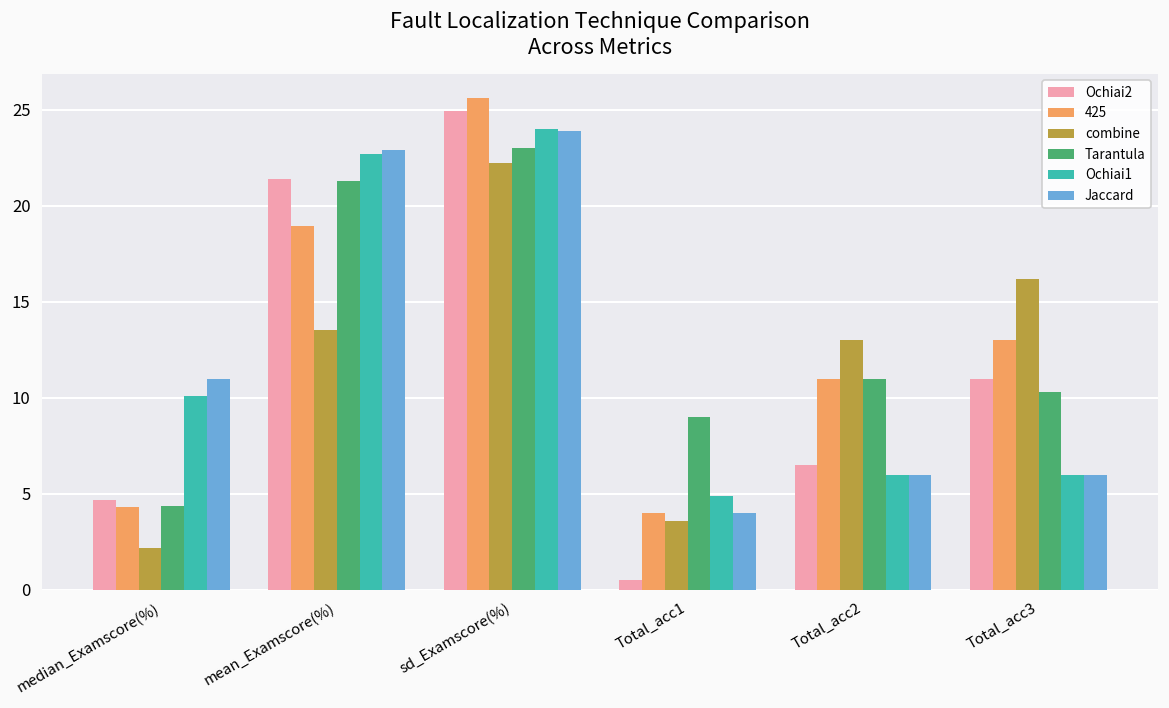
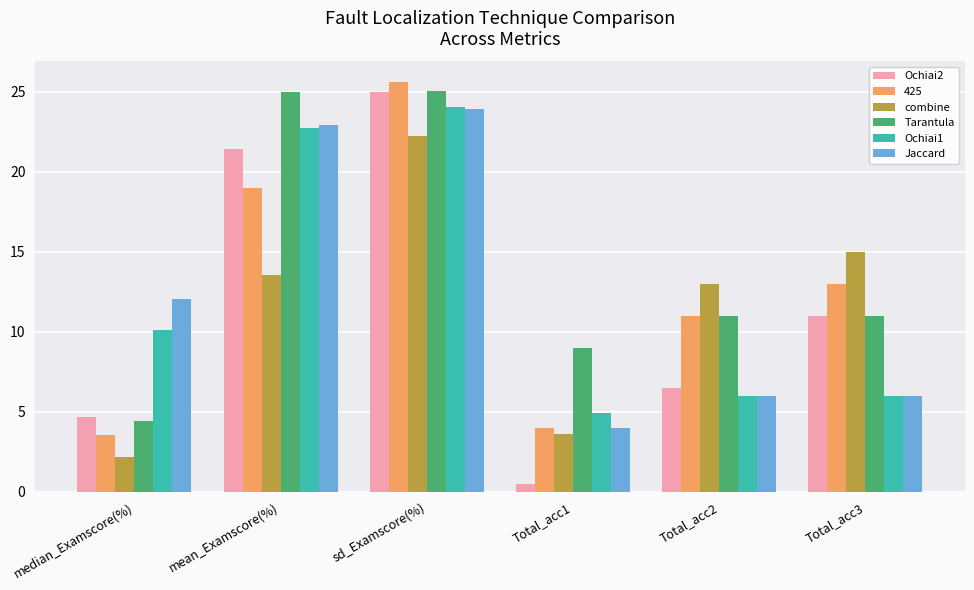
425, median_Examscore(%): 4.3 -> 3.5
Jaccard, median_Examscore(%): 11.0 -> 12.0
Tarantula, mean_Examscore(%): 21.3 -> 25.0
Tarantula, sd_Examscore(%): 23.0 -> 25.1
combine, Total_acc3: 16.2 -> 15.0
Tarantula, Total_acc3: 10.3 -> 11.0
